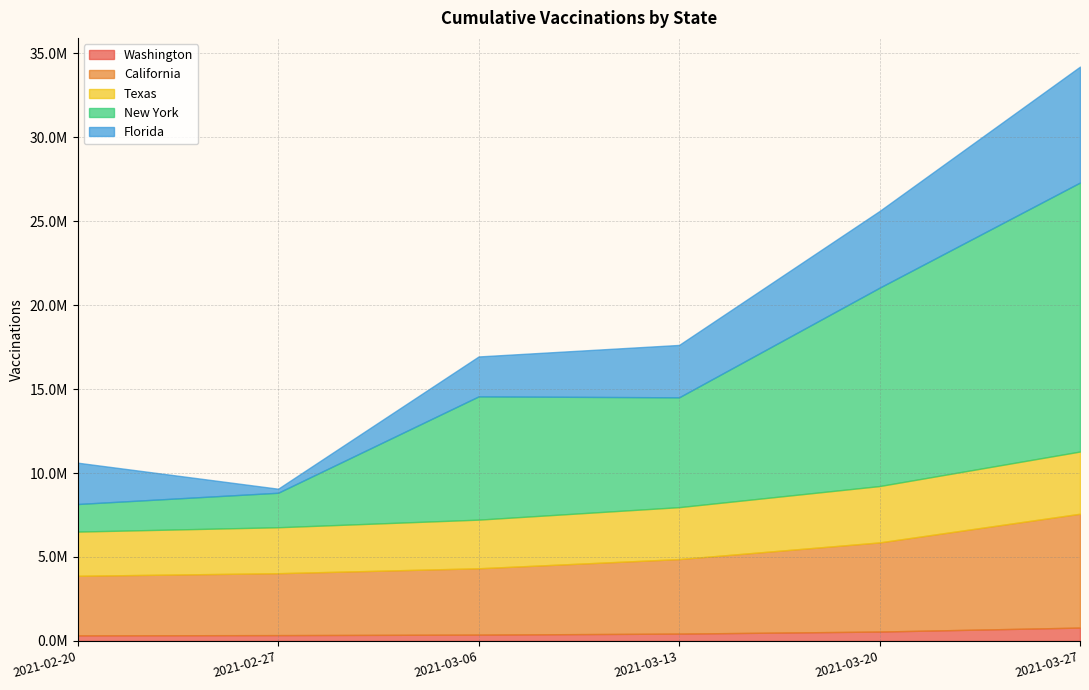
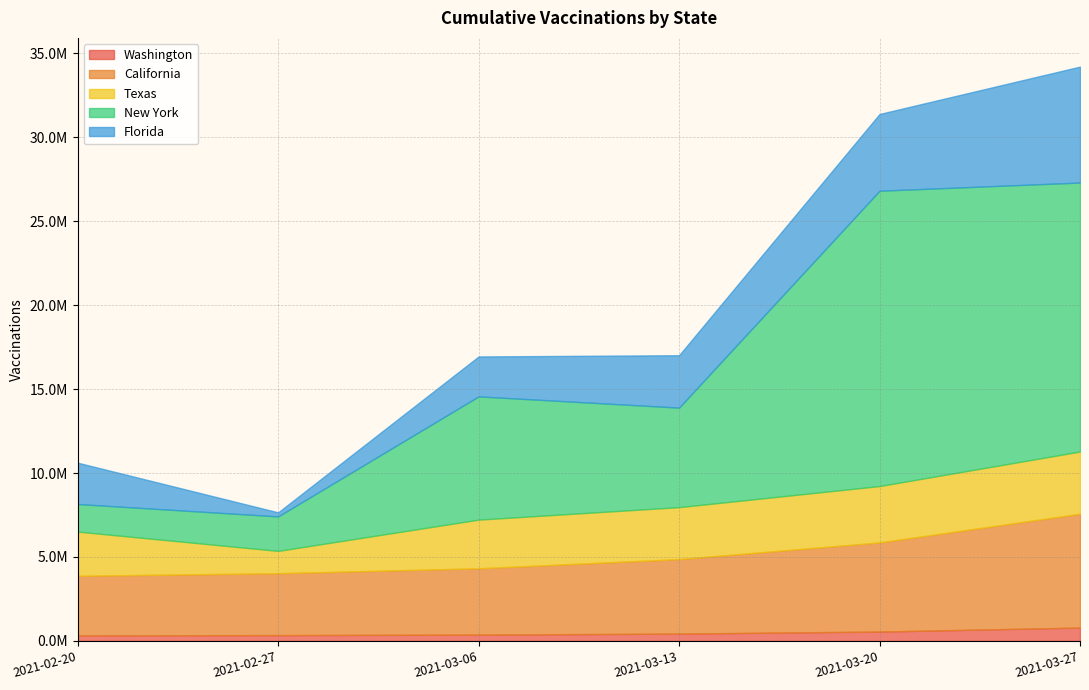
Texas, 2021-02-27: 2700000 -> 1300000
New York, 2021-03-13: 6500000 -> 5900000
New York, 2021-03-20: 11800000 -> 17600000
